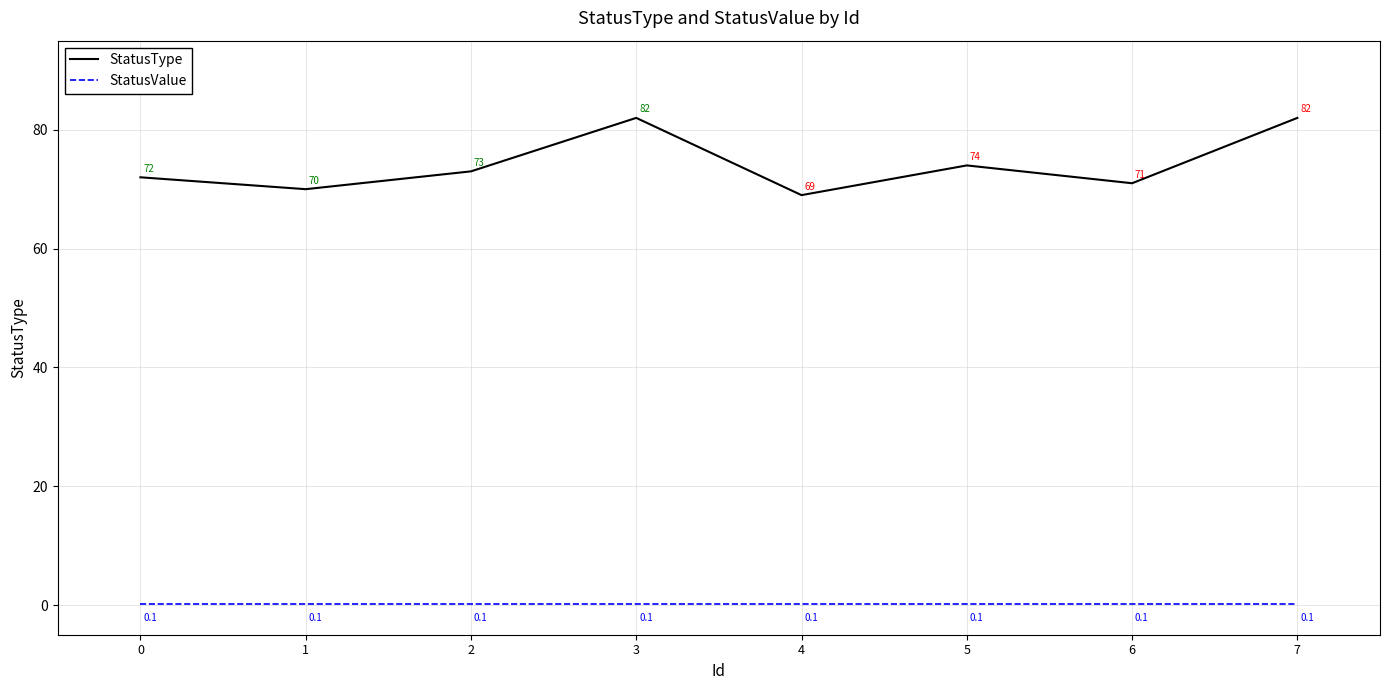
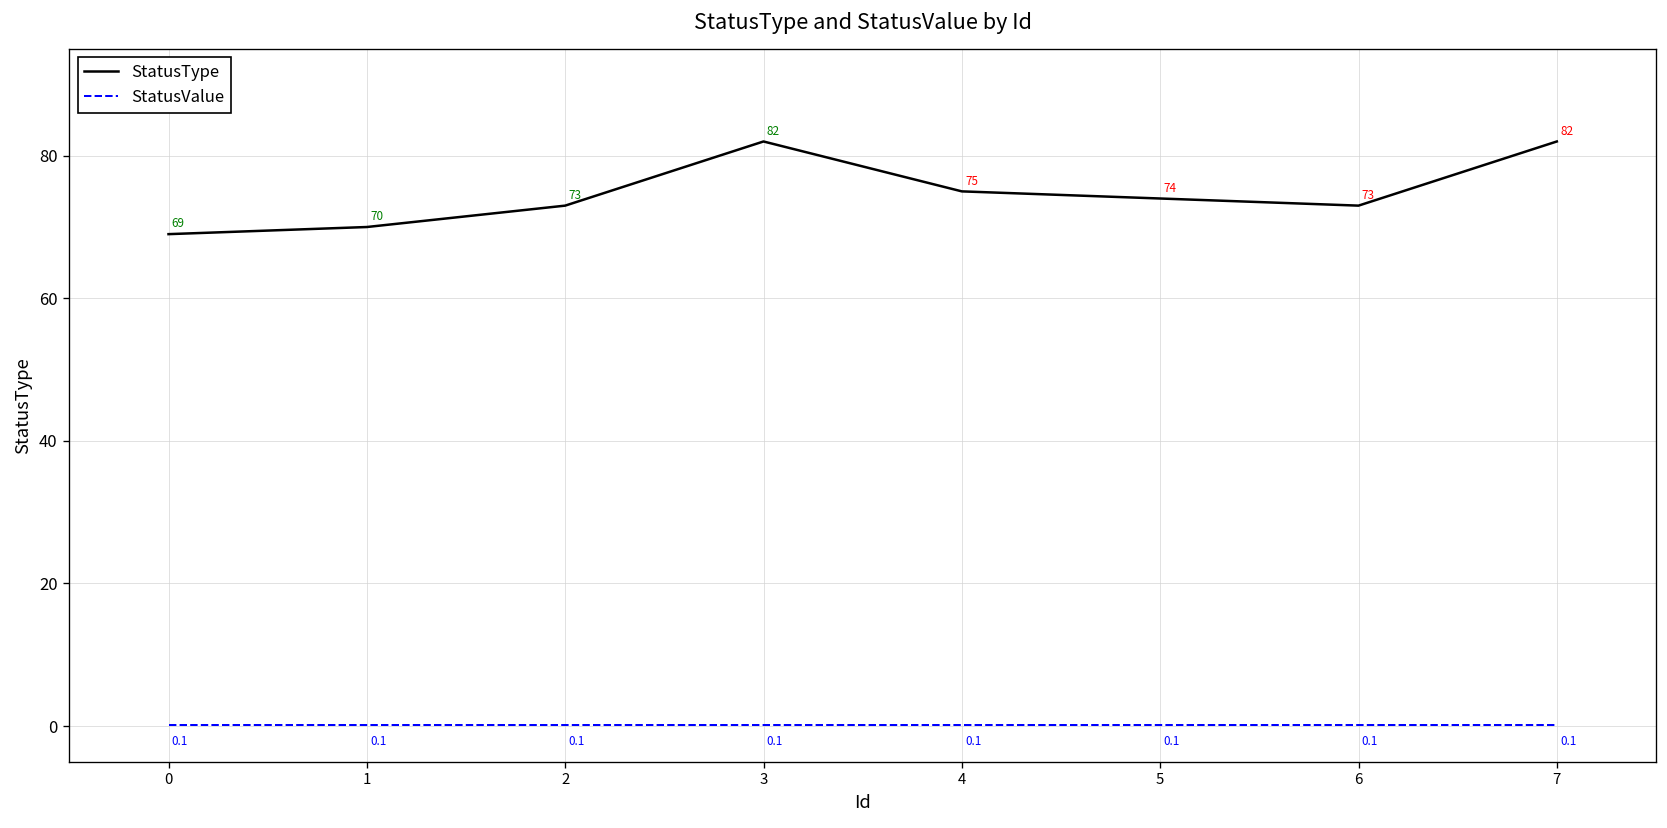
StatusType, 0: 72 -> 69
StatusType, 4: 69 -> 75
StatusType, 6: 71 -> 73
